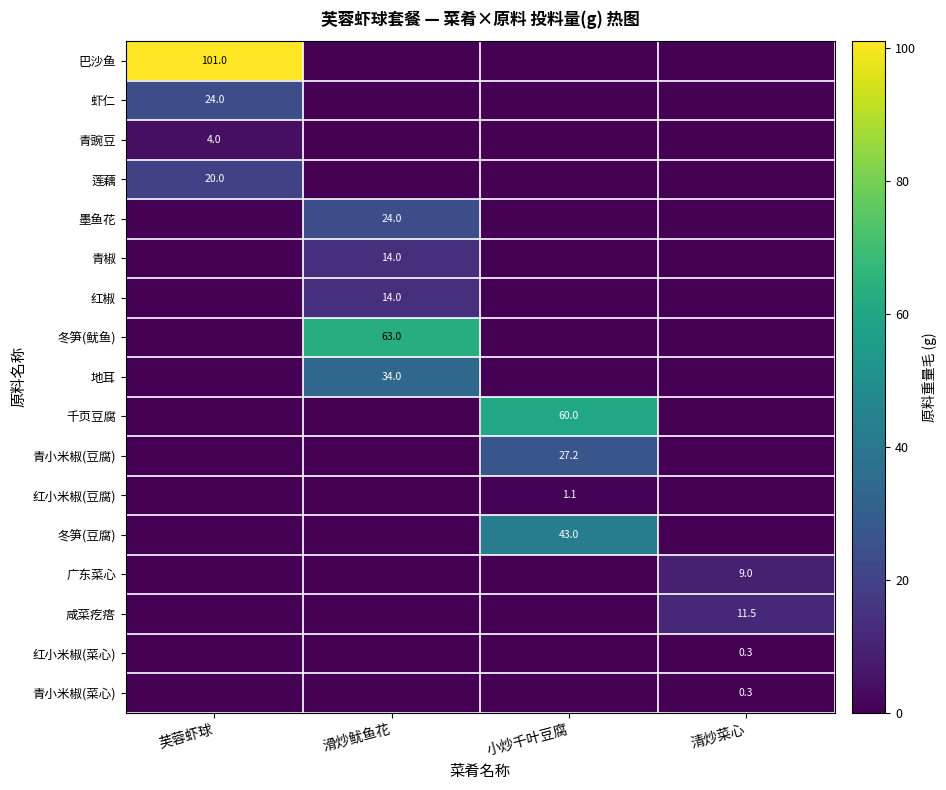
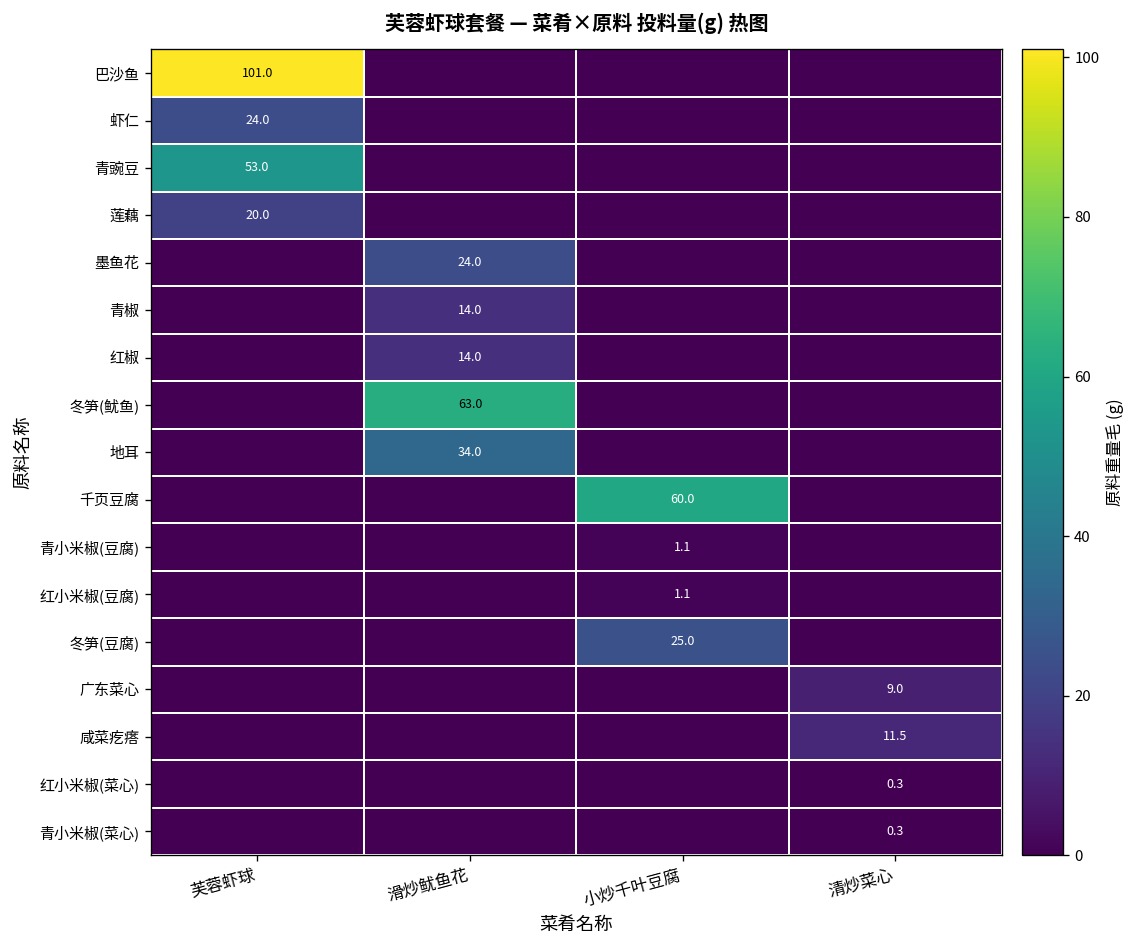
青豌豆, 芙蓉虾球: 4.0 -> 53.0
青小米椒(豆腐), 小炒千叶豆腐: 27.2 -> 1.1
冬笋(豆腐), 小炒千叶豆腐: 43.0 -> 25.0
